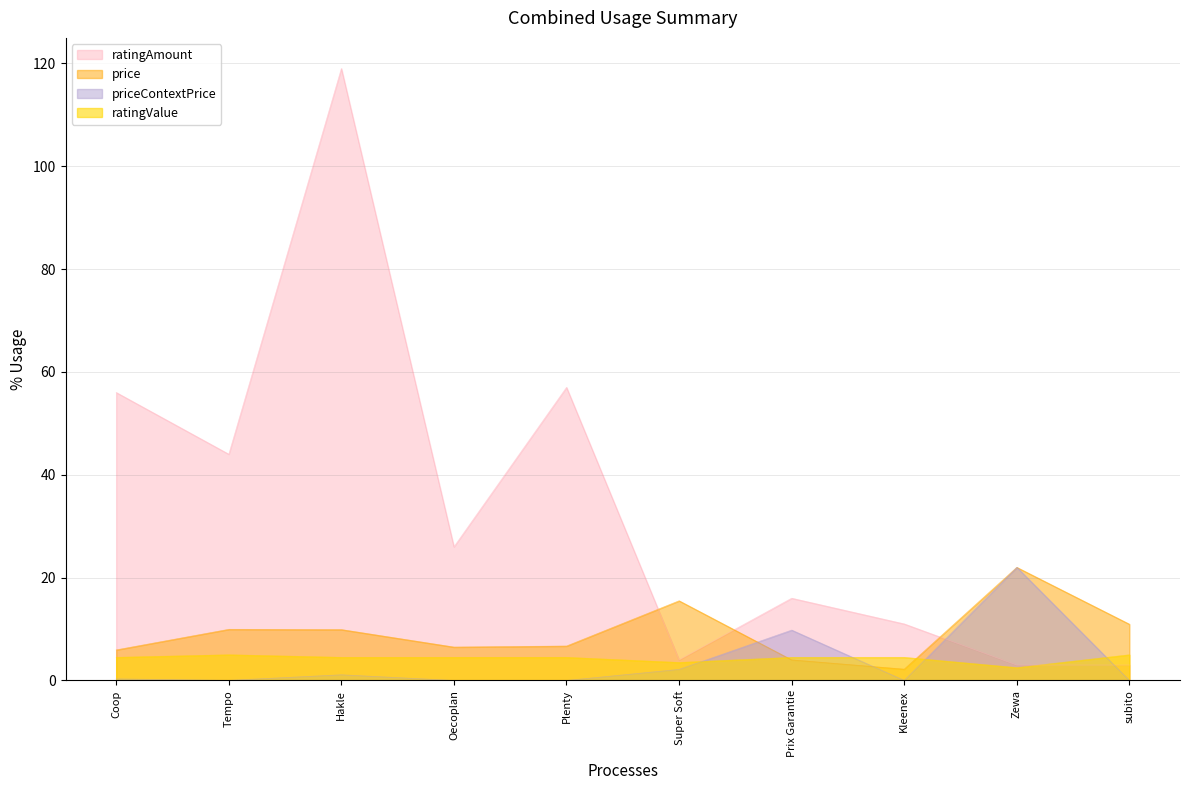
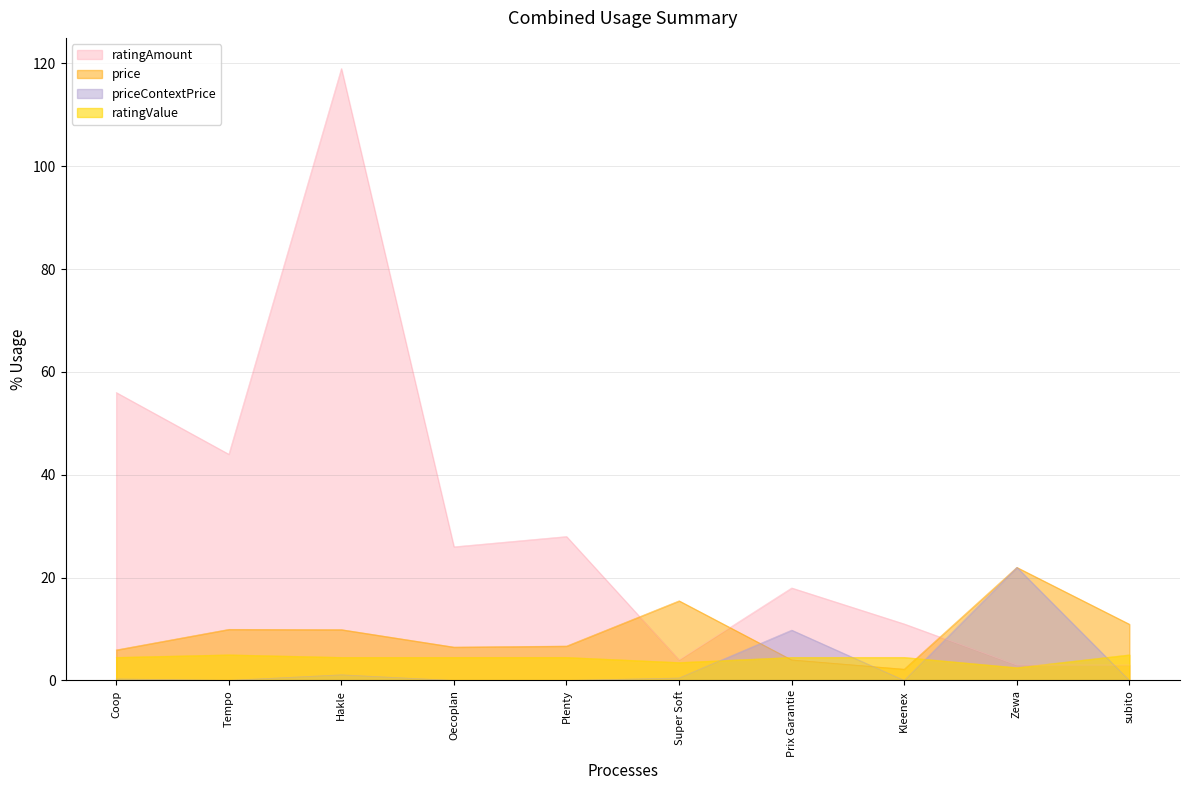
ratingAmount, Plenty: 57 -> 28
priceContextPrice, Super Soft: 2 -> 0
ratingAmount, Prix Garantie: 16 -> 18
